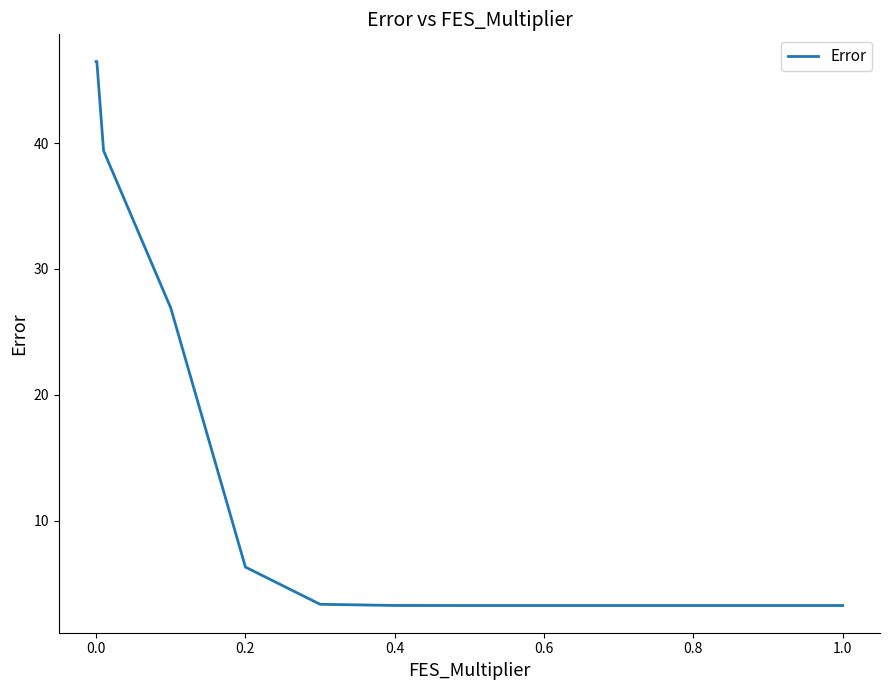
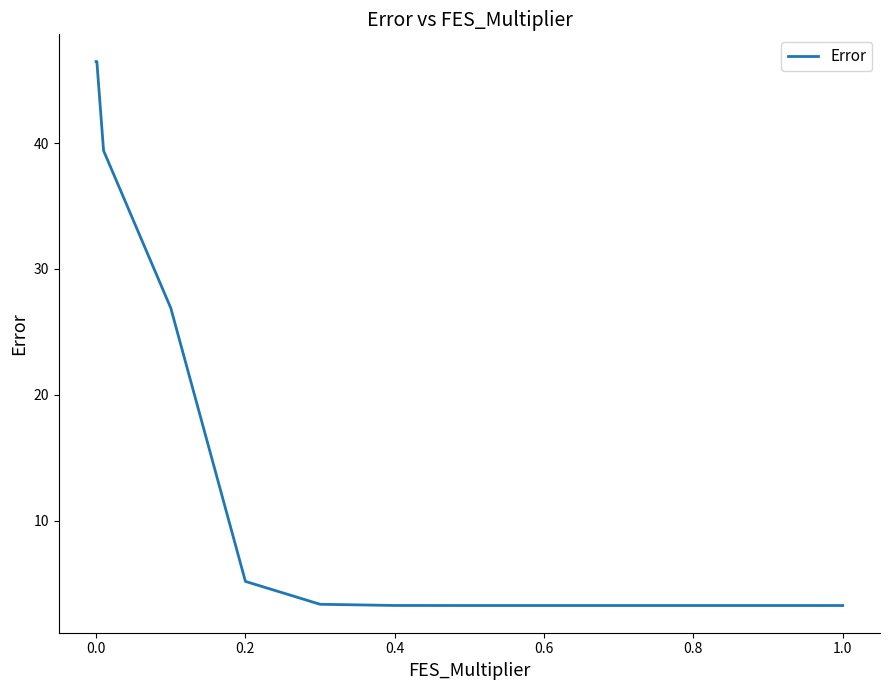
0.2: 6.3 -> 5.2
